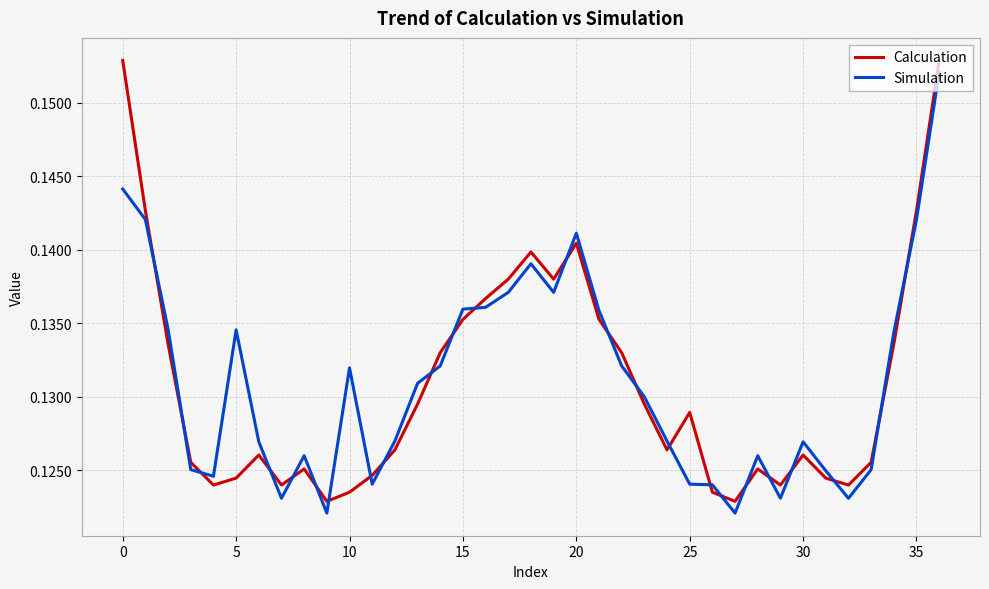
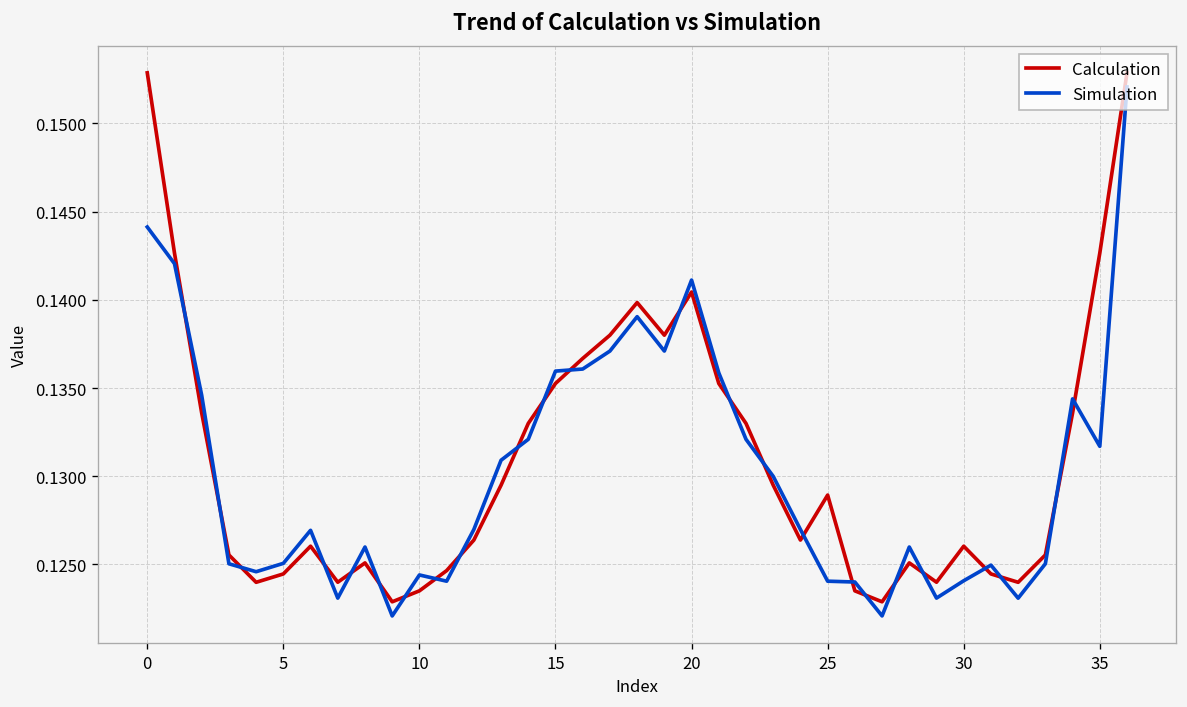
Simulation, 5: 0.1345 -> 0.1251
Simulation, 10: 0.1320 -> 0.1244
Simulation, 30: 0.1269 -> 0.1241
Simulation, 35: 0.1421 -> 0.1317
